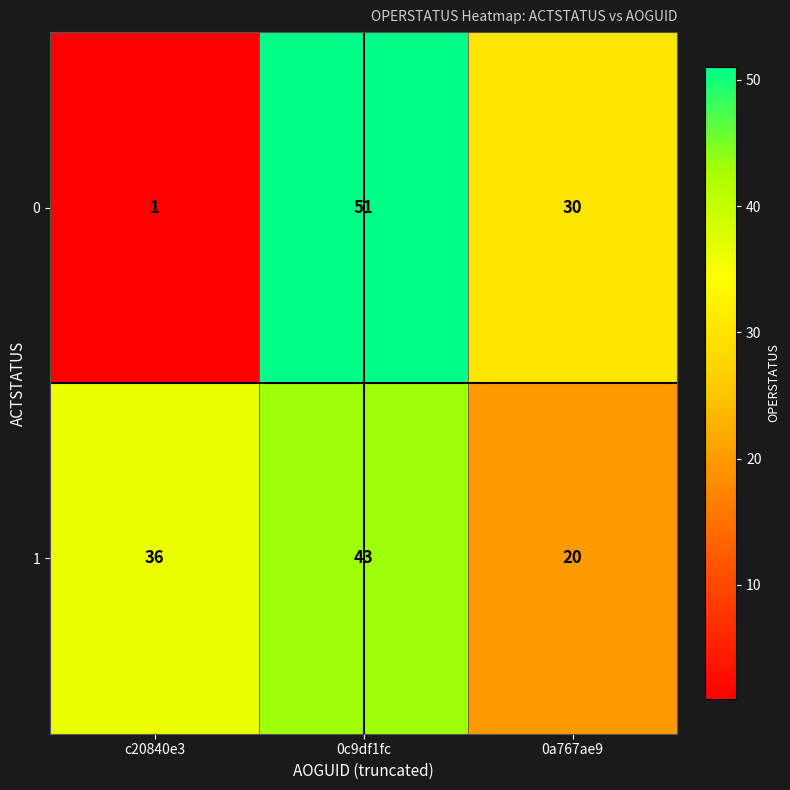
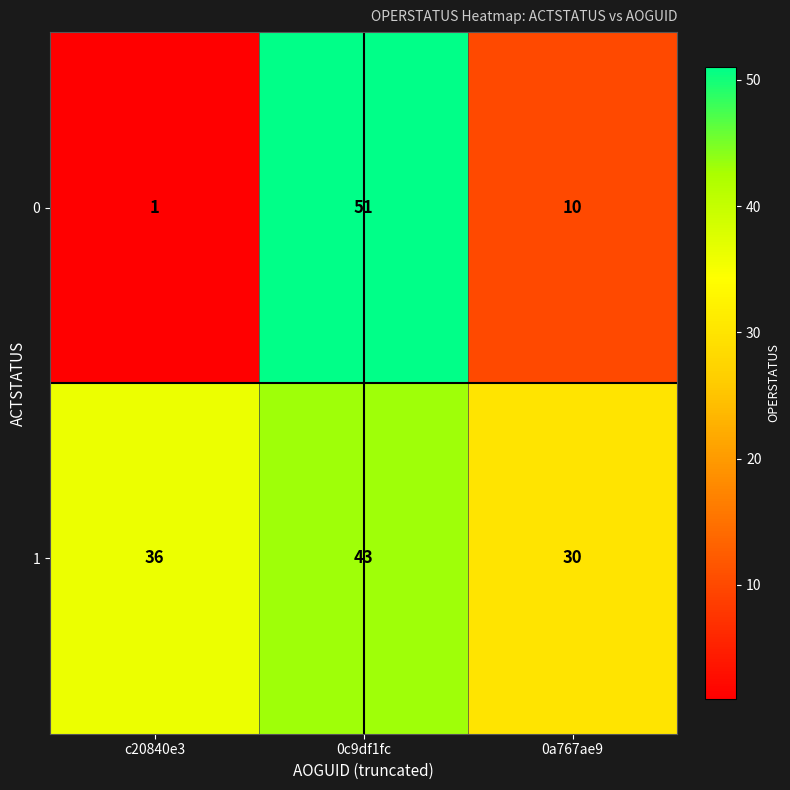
0, 0a767ae9: 30 -> 10
1, 0a767ae9: 20 -> 30
